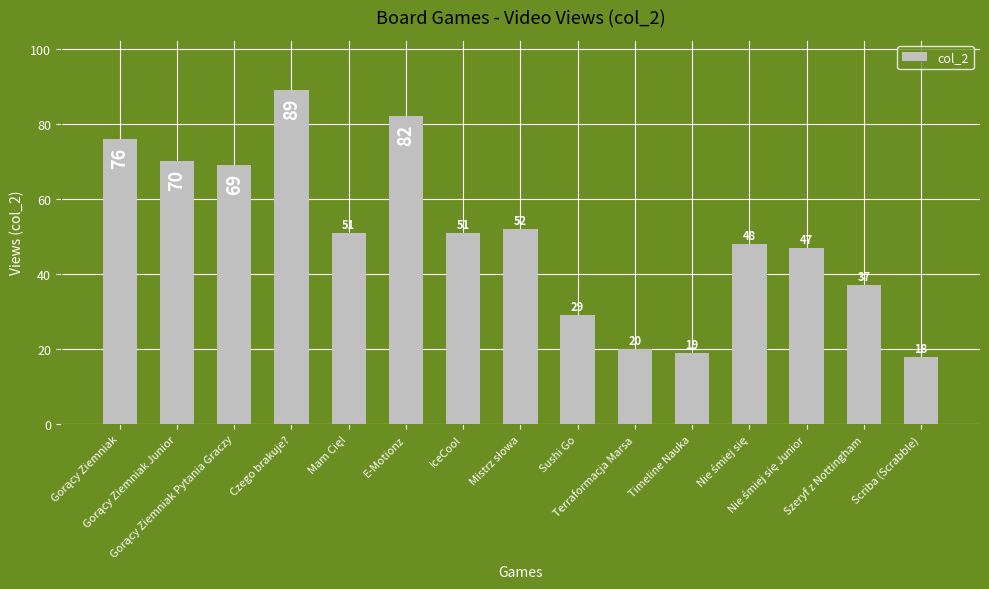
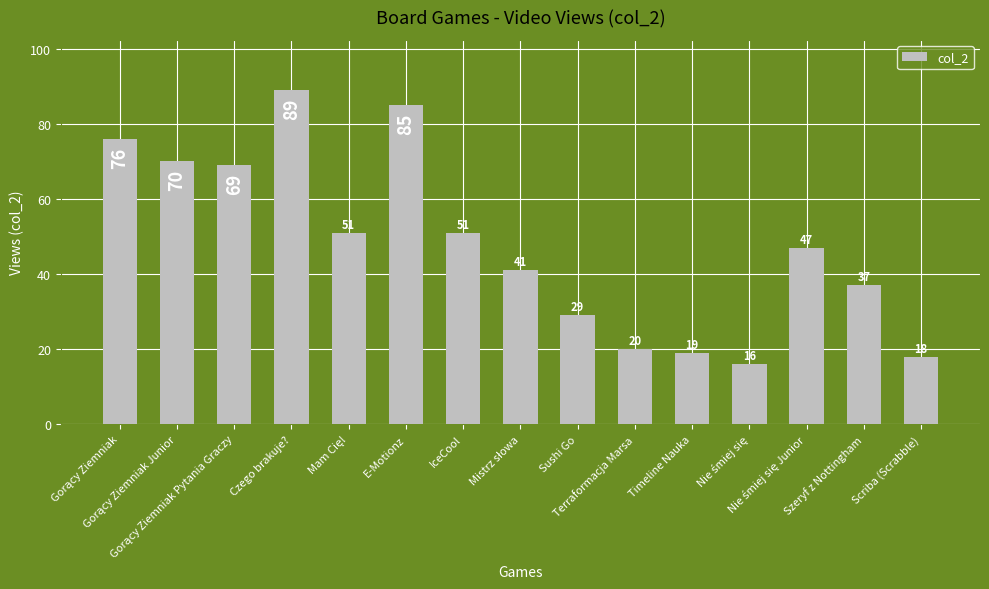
E-Motionz: 82 -> 85
Mistrz słowa: 52 -> 41
Nie śmiej się: 48 -> 16
